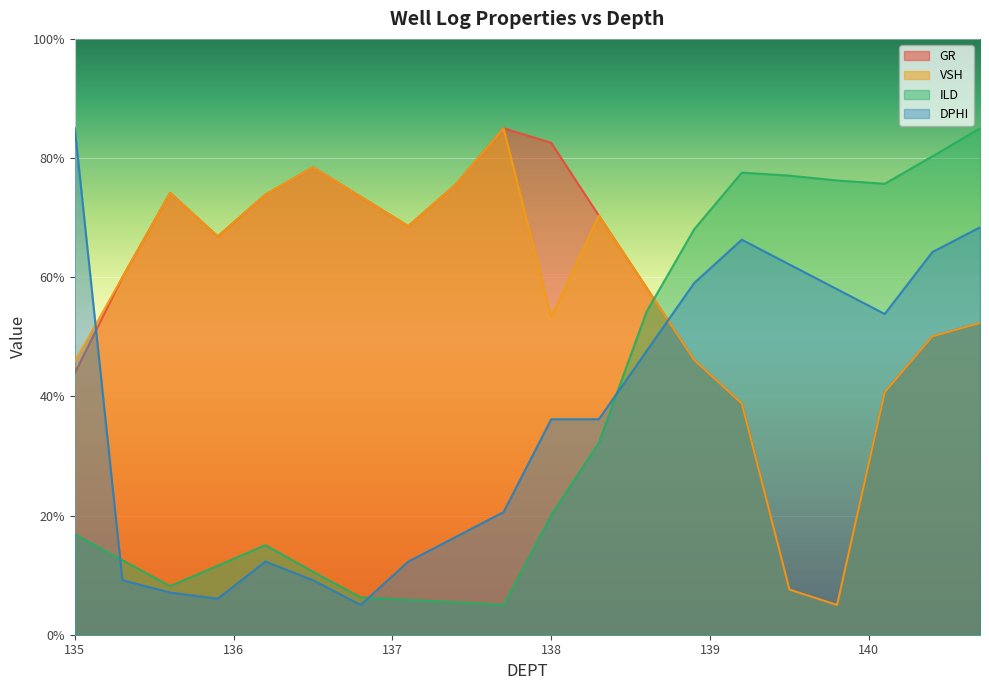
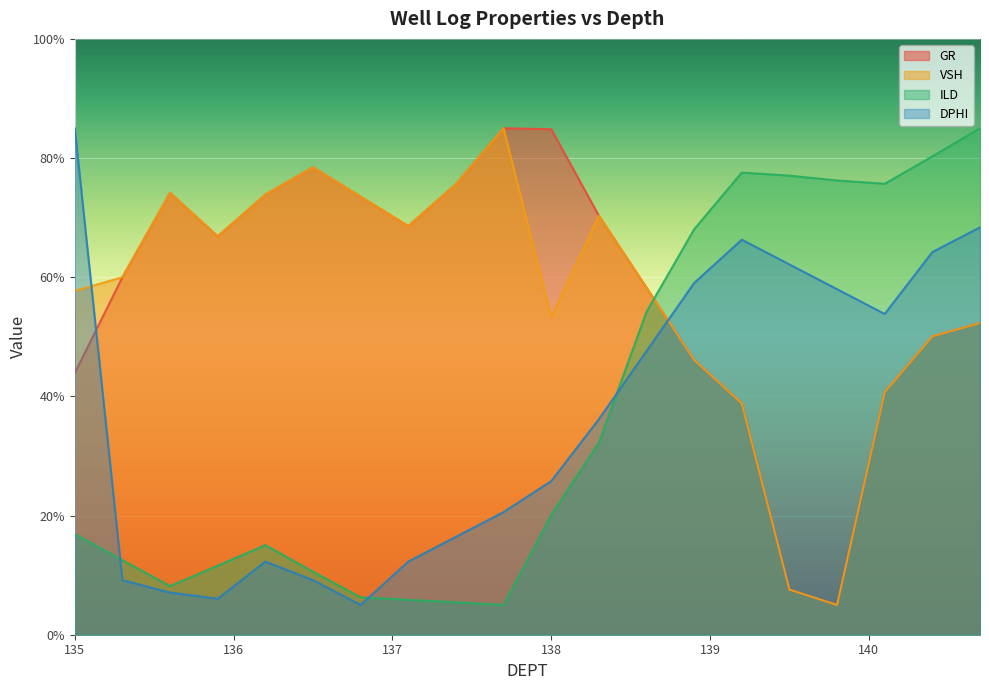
VSH, 135: 46% -> 58%
GR, 138: 83% -> 85%
DPHI, 138: 36% -> 26%
